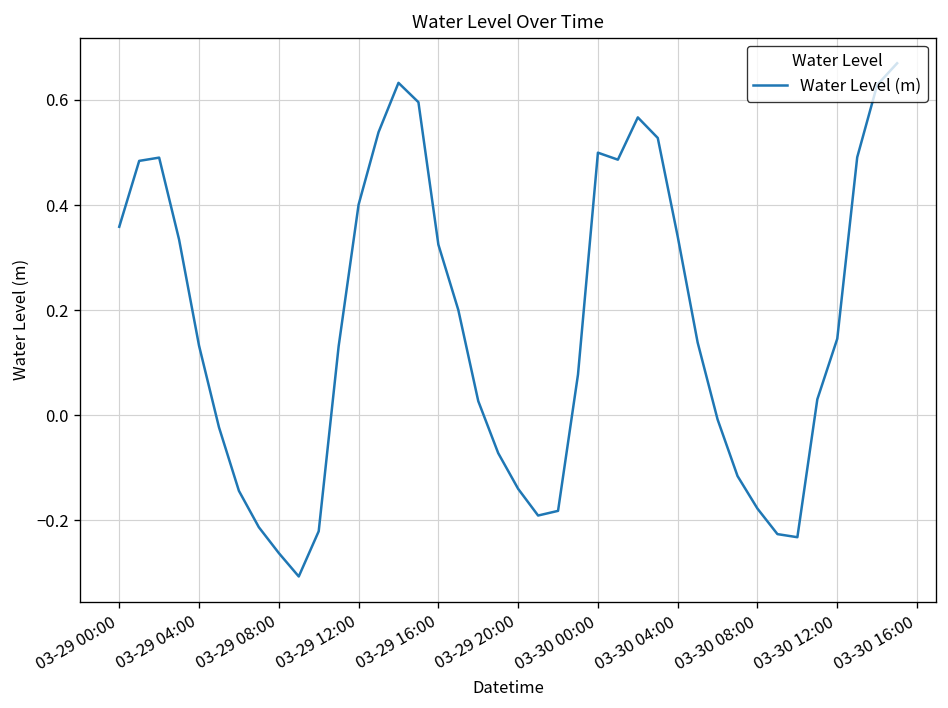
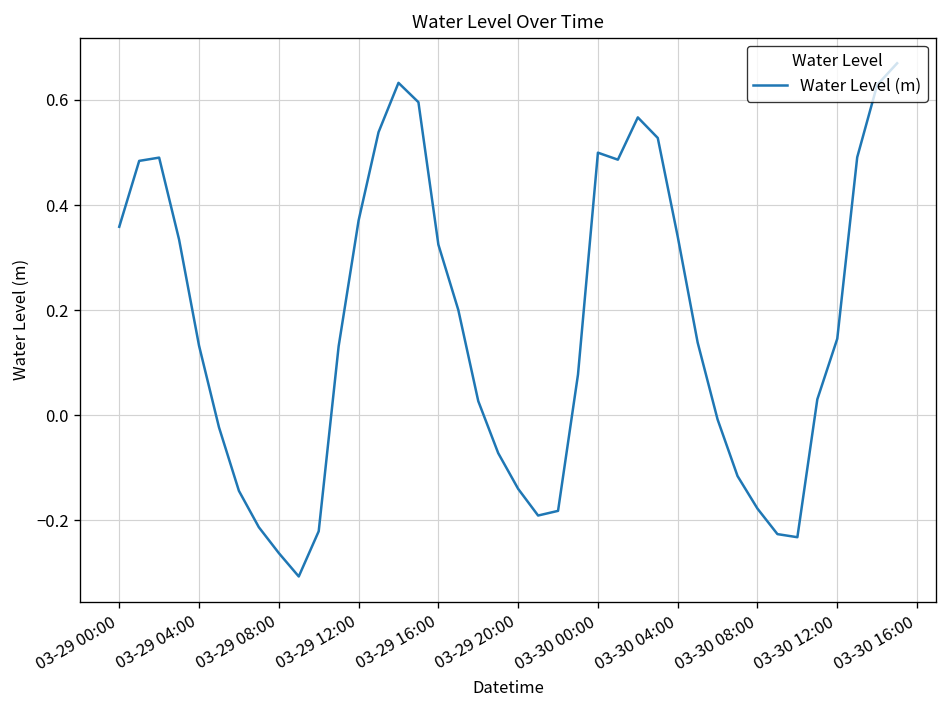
03-29 12:00: 0.40 -> 0.37
